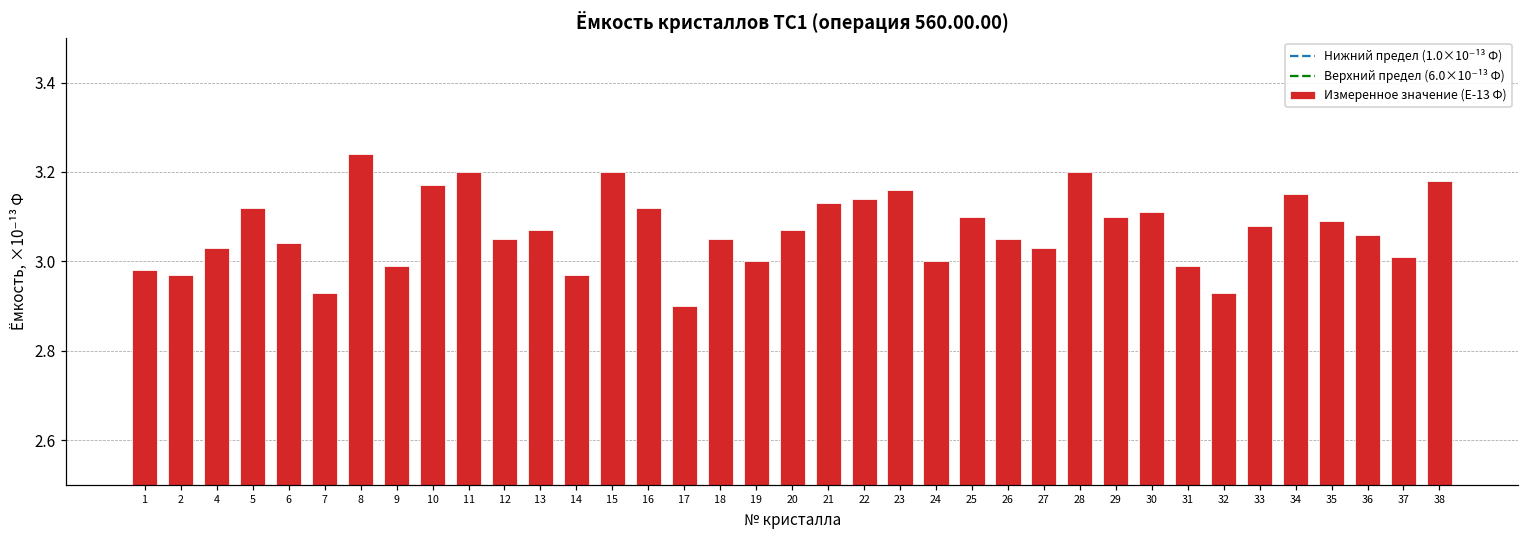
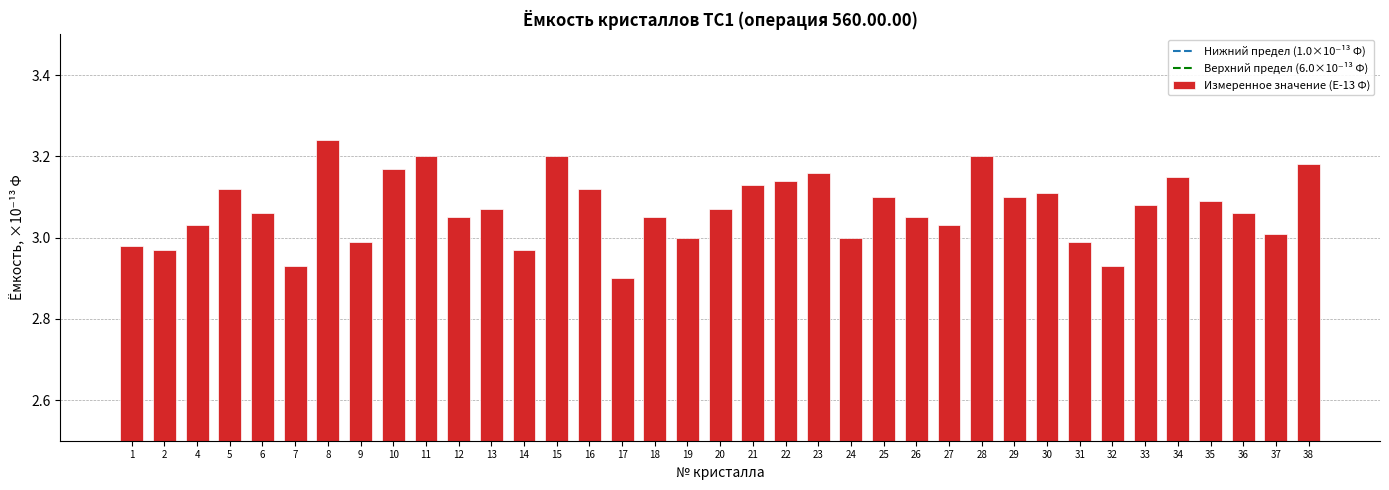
6: 3.04 -> 3.06
